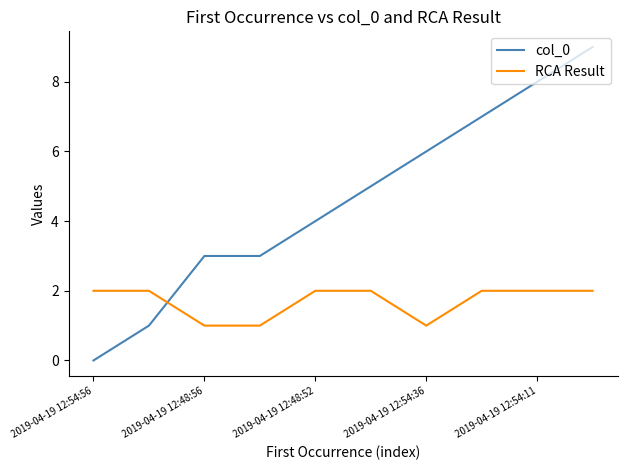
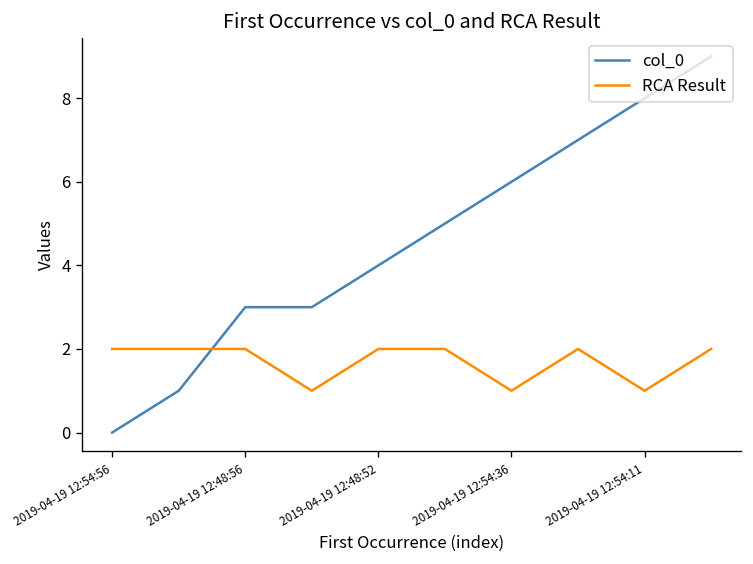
RCA Result, 2019-04-19 12:48:56: 1 -> 2
RCA Result, 2019-04-19 12:54:11: 2 -> 1
